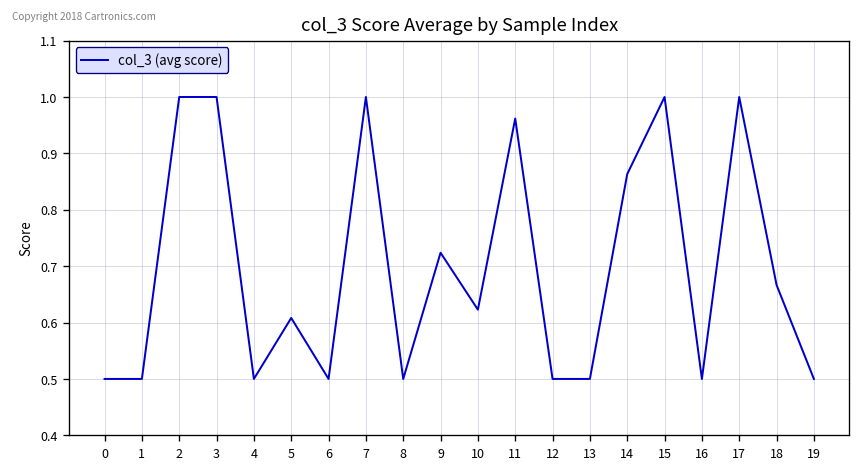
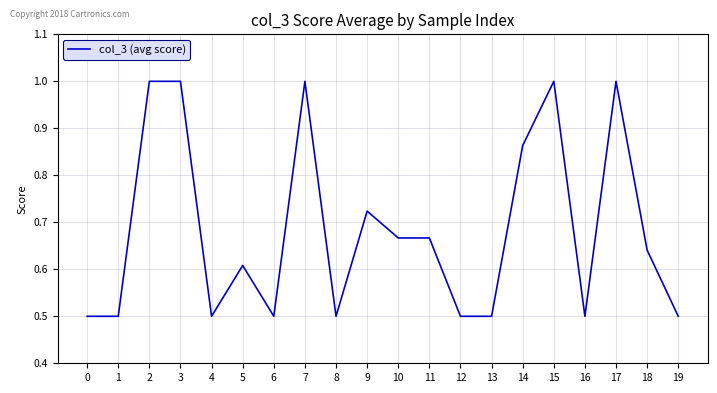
10: 0.62 -> 0.67
11: 0.96 -> 0.67
18: 0.67 -> 0.64
